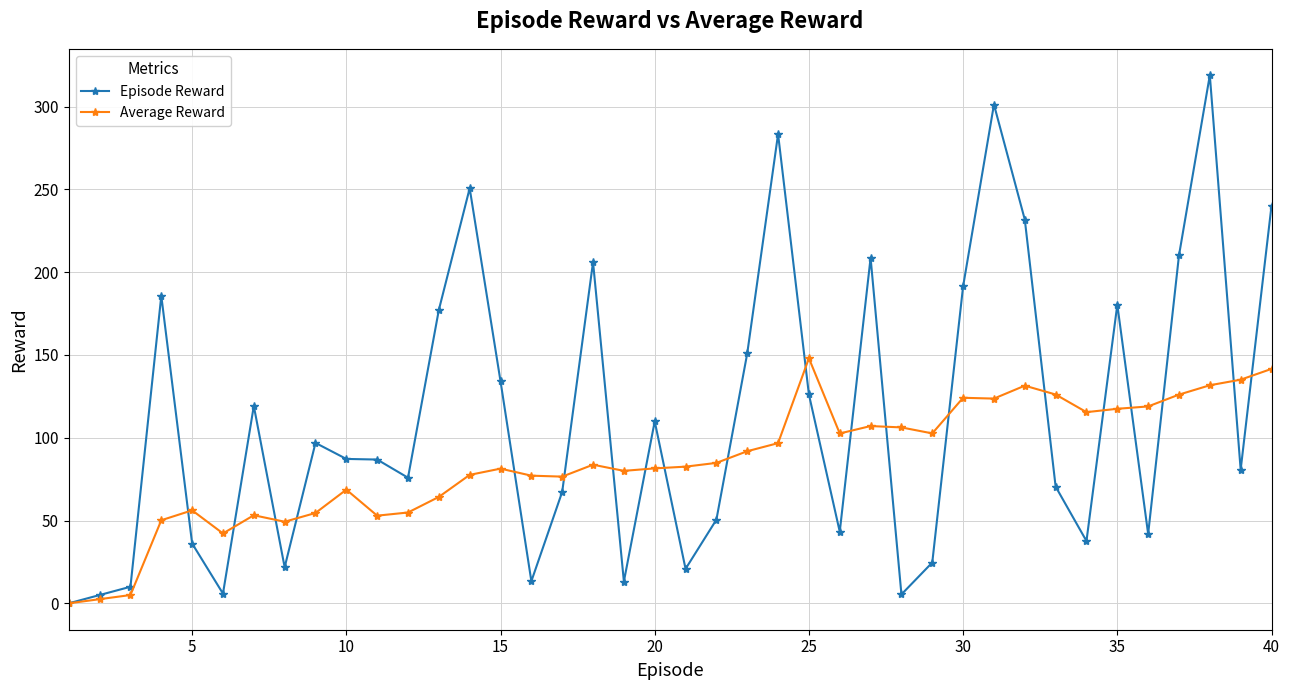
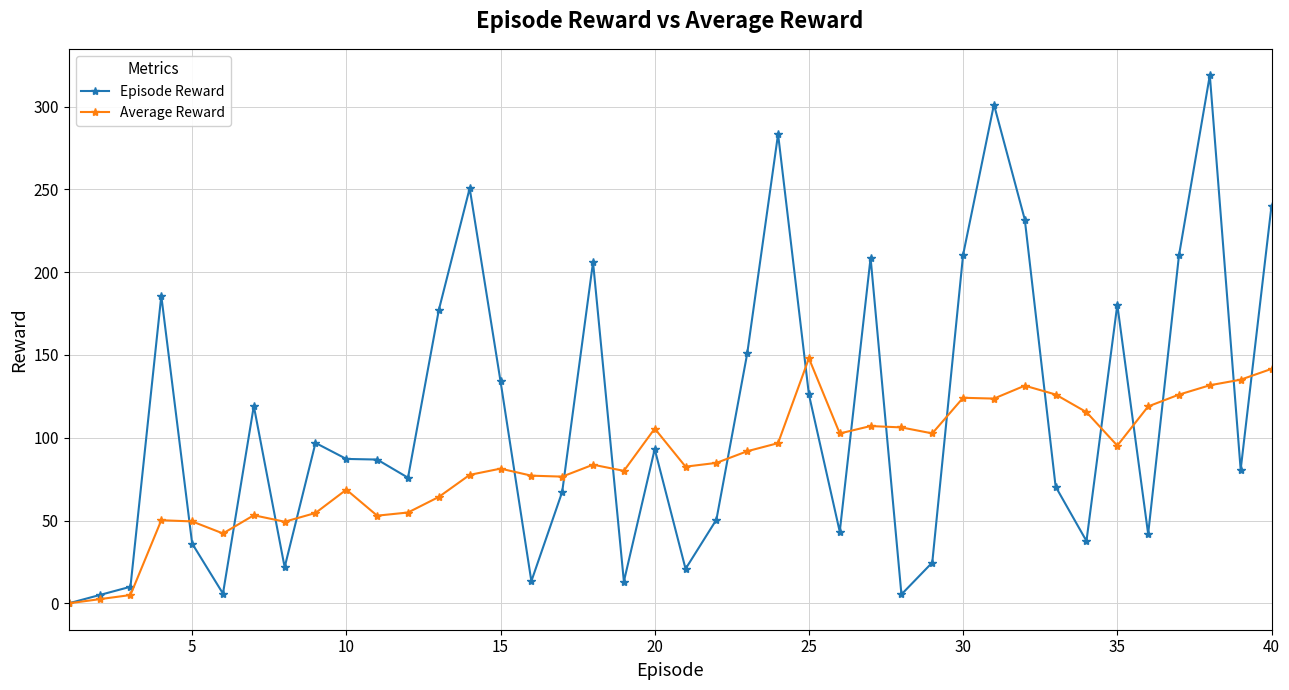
Average Reward, 5: 56 -> 49
Episode Reward, 20: 110 -> 93
Average Reward, 20: 81 -> 106
Episode Reward, 30: 191 -> 210
Average Reward, 35: 117 -> 95
